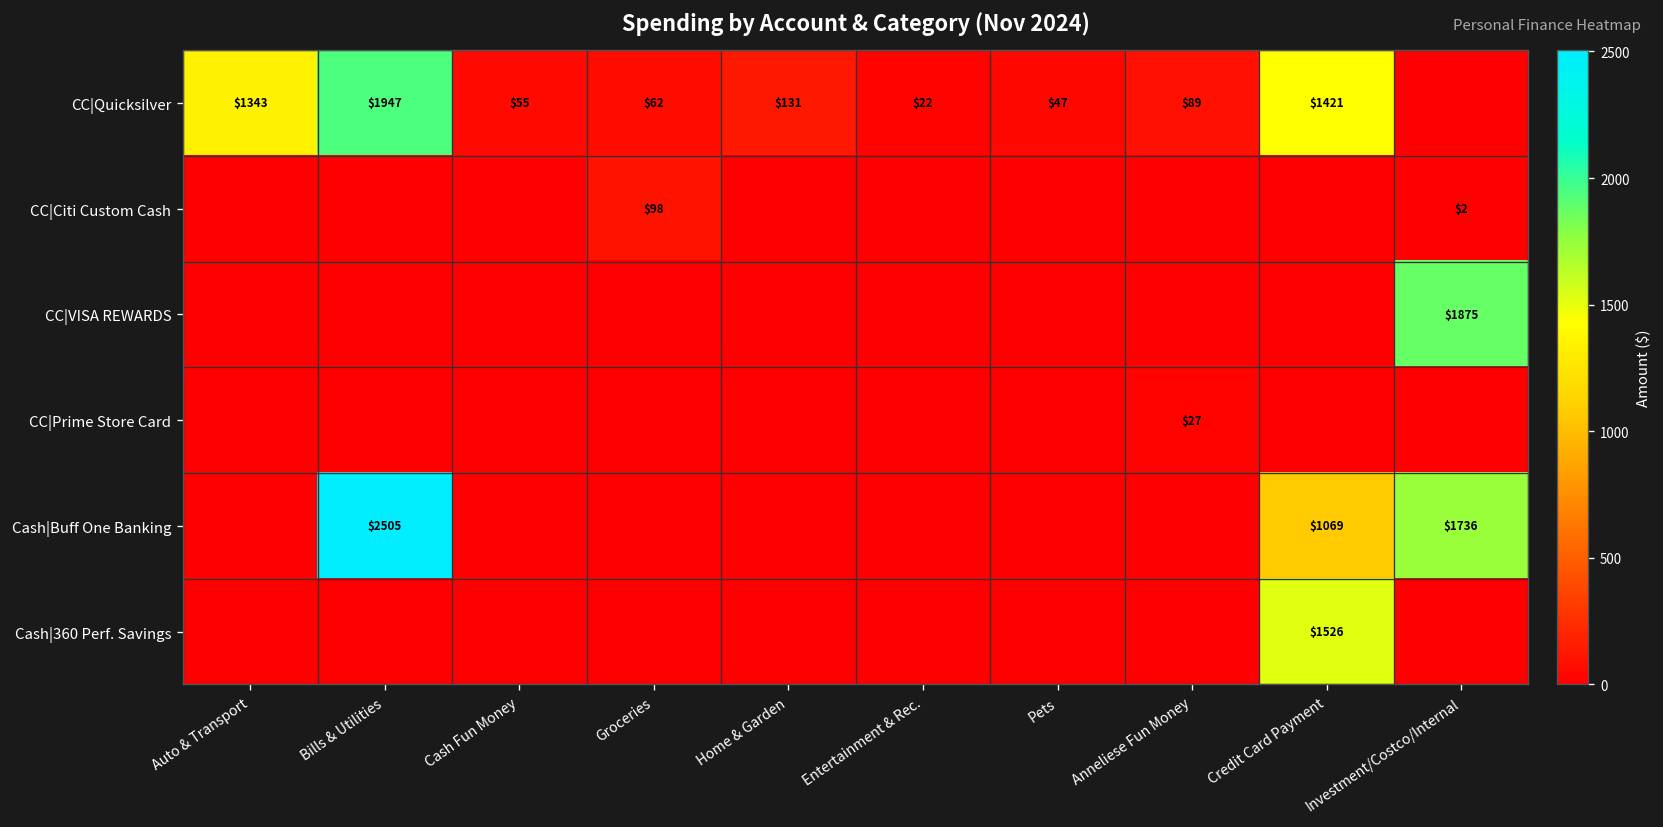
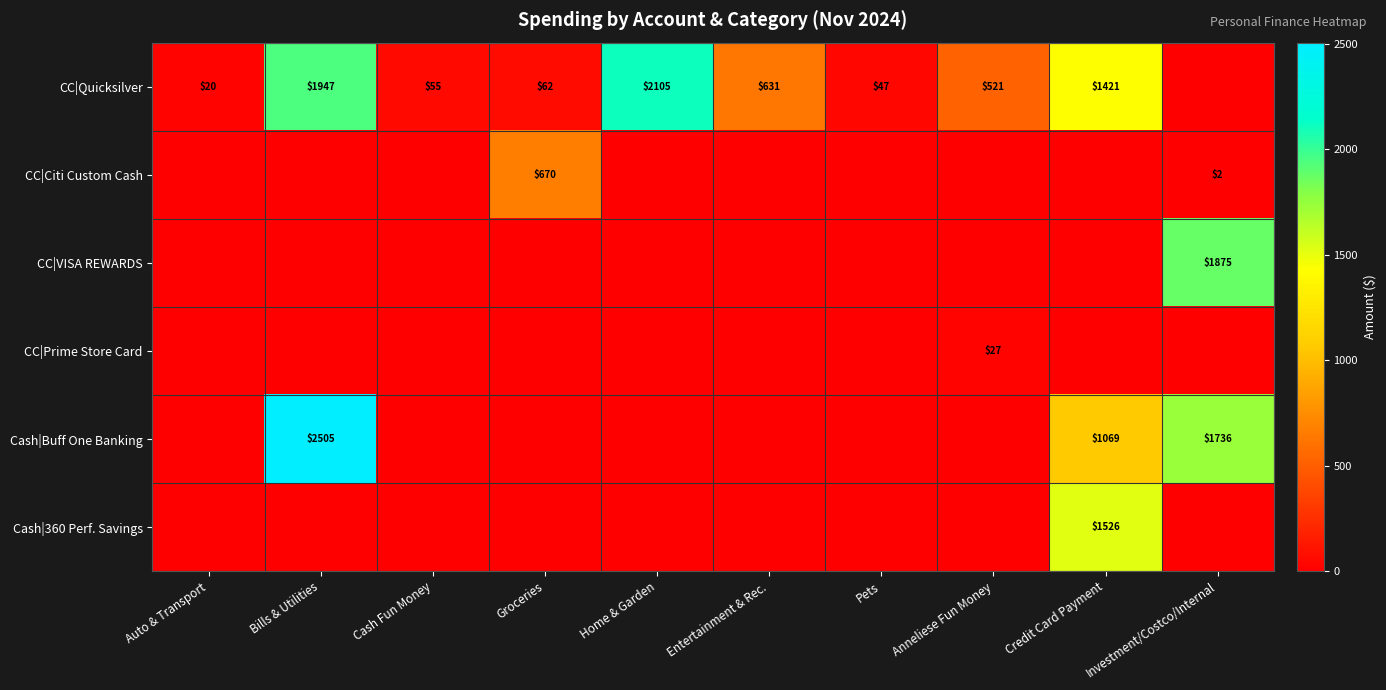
CC|Quicksilver, Auto & Transport: $1343 -> $20
CC|Quicksilver, Home & Garden: $131 -> $2105
CC|Quicksilver, Entertainment & Rec.: $22 -> $631
CC|Quicksilver, Anneliese Fun Money: $89 -> $521
CC|Citi Custom Cash, Groceries: $98 -> $670
